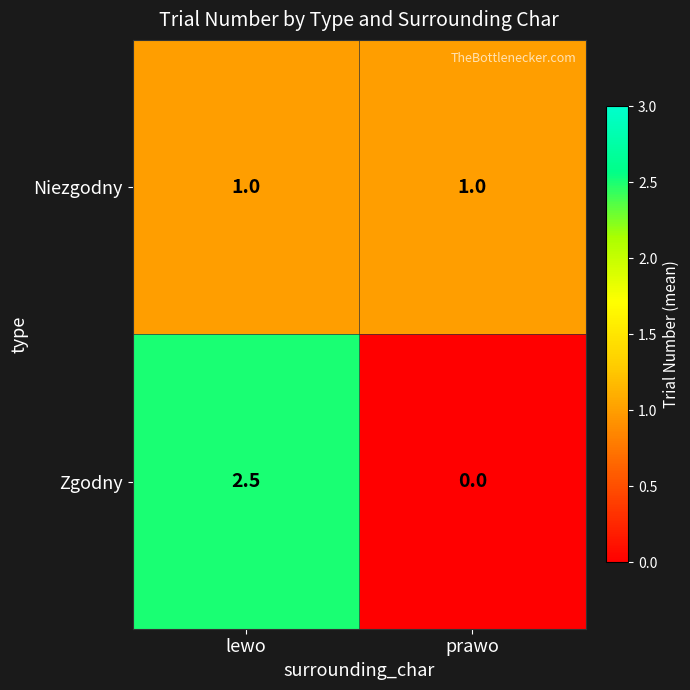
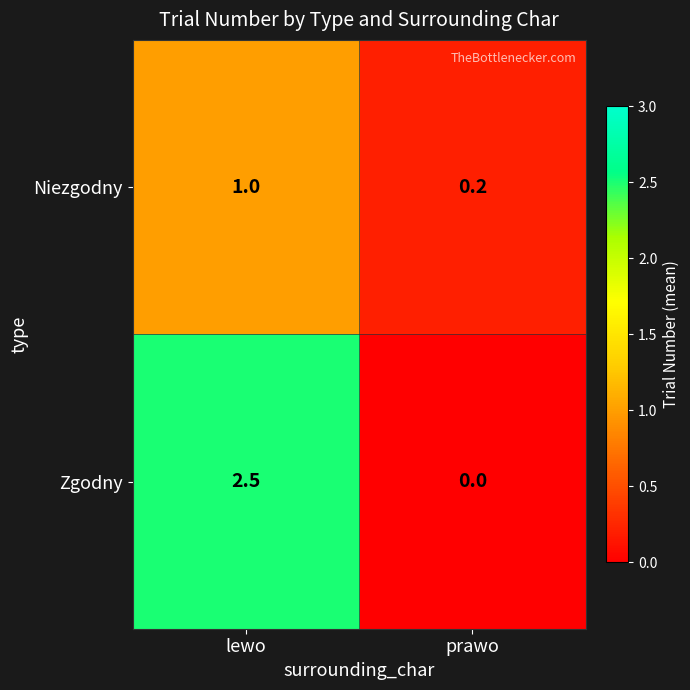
Niezgodny, prawo: 1.0 -> 0.2
